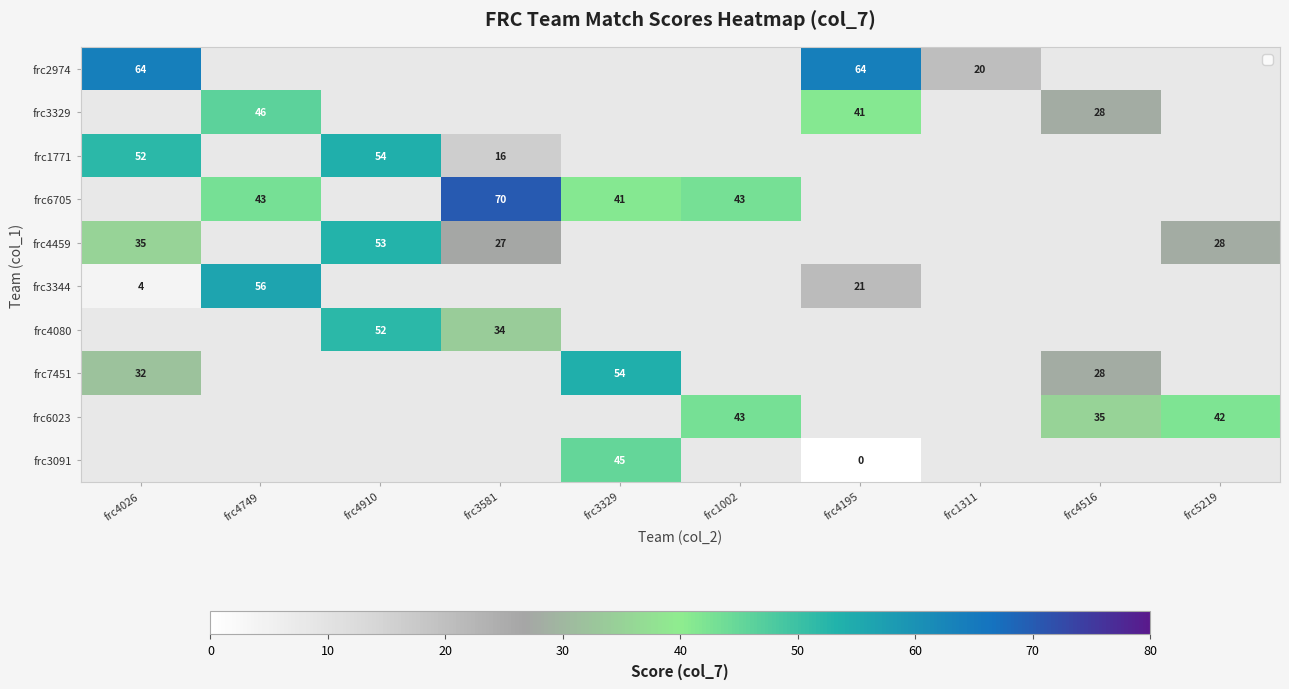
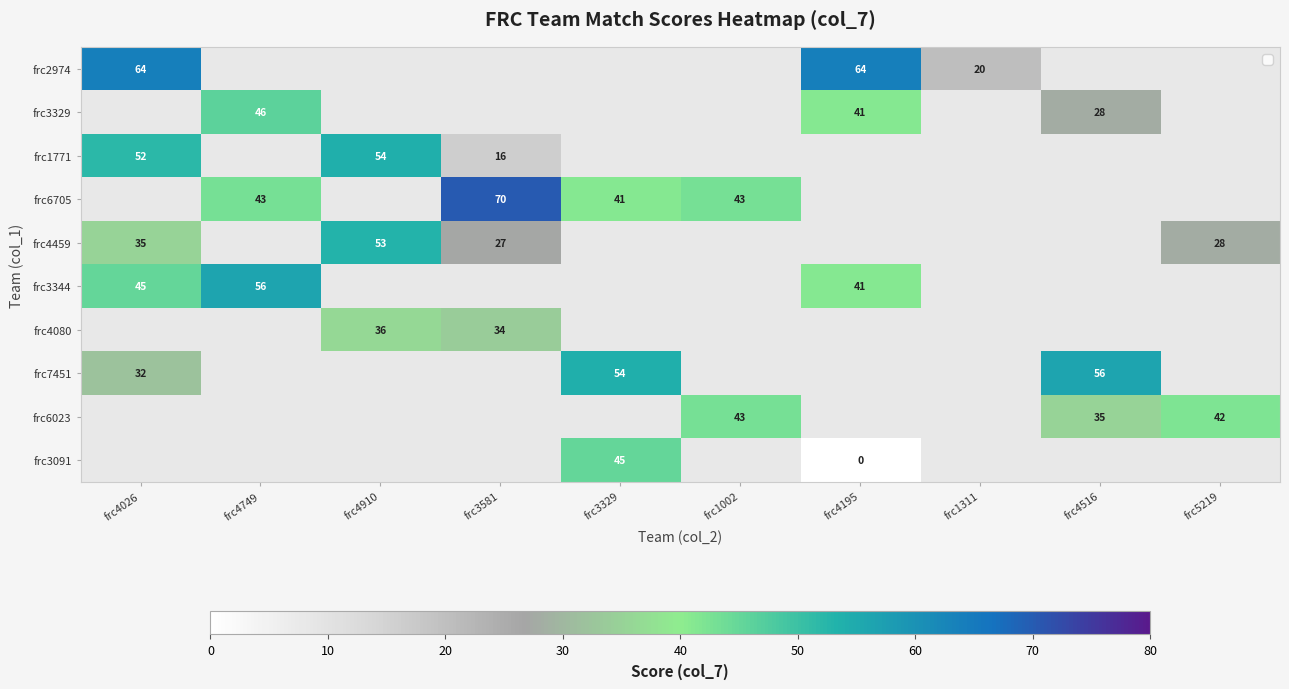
frc3344, frc4026: 4 -> 45
frc3344, frc4195: 21 -> 41
frc4080, frc4910: 52 -> 36
frc7451, frc4516: 28 -> 56
